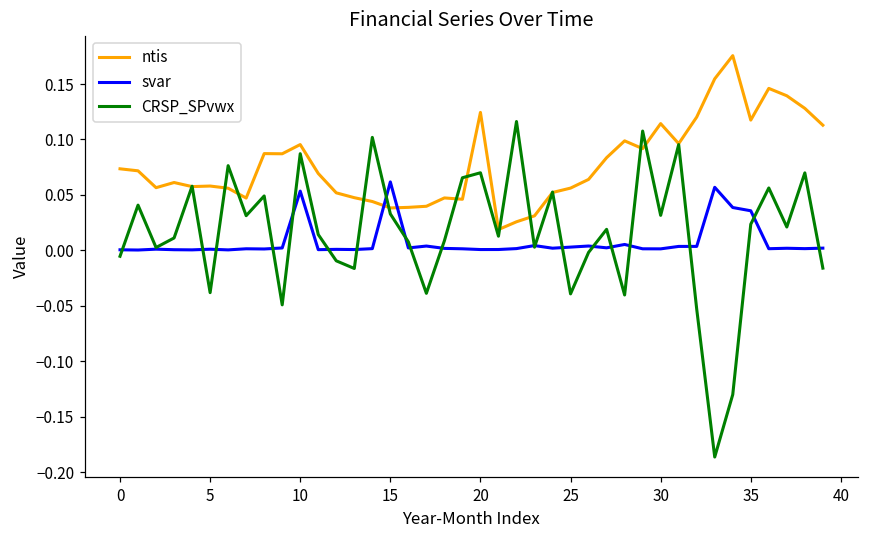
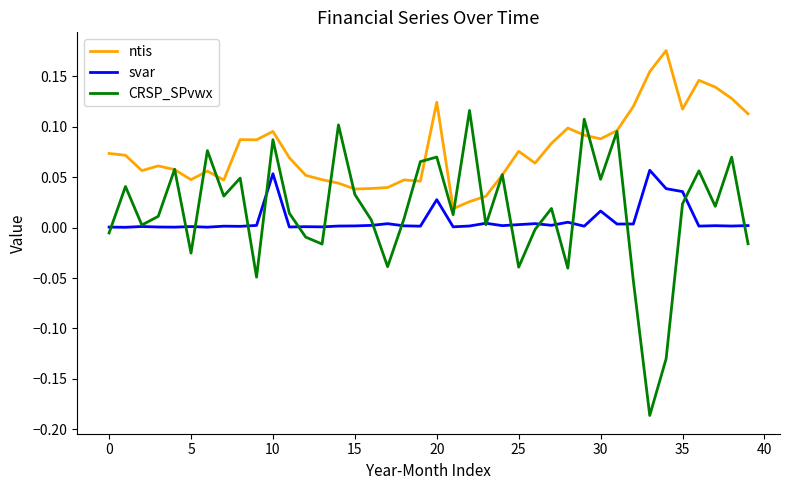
ntis, 5: 0.058 -> 0.048
CRSP_SPvwx, 5: -0.038 -> -0.025
svar, 15: 0.062 -> 0.002
svar, 20: 0.001 -> 0.028
ntis, 25: 0.056 -> 0.076
ntis, 30: 0.114 -> 0.088
svar, 30: 0.001 -> 0.016
CRSP_SPvwx, 30: 0.032 -> 0.048
